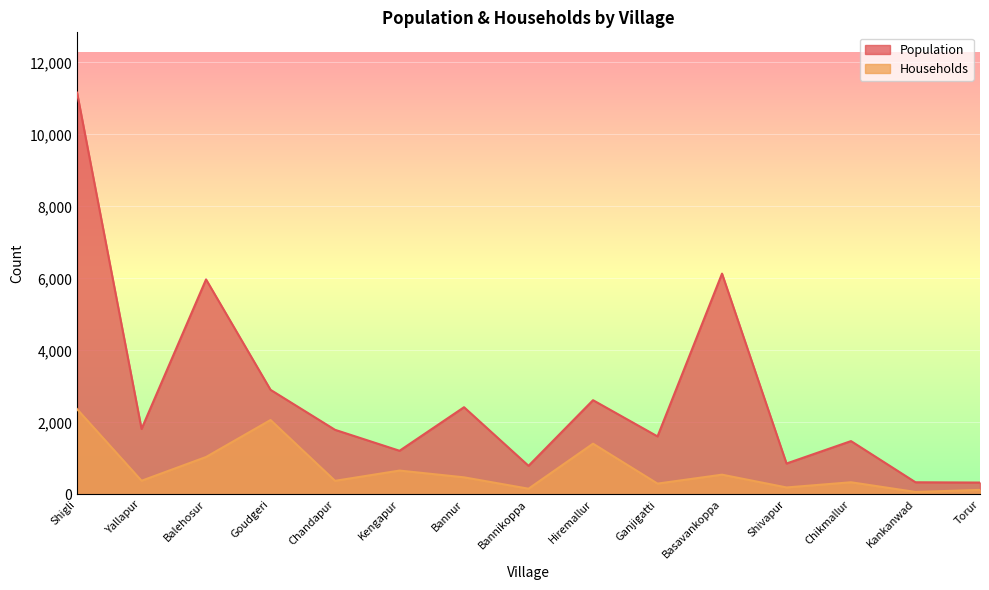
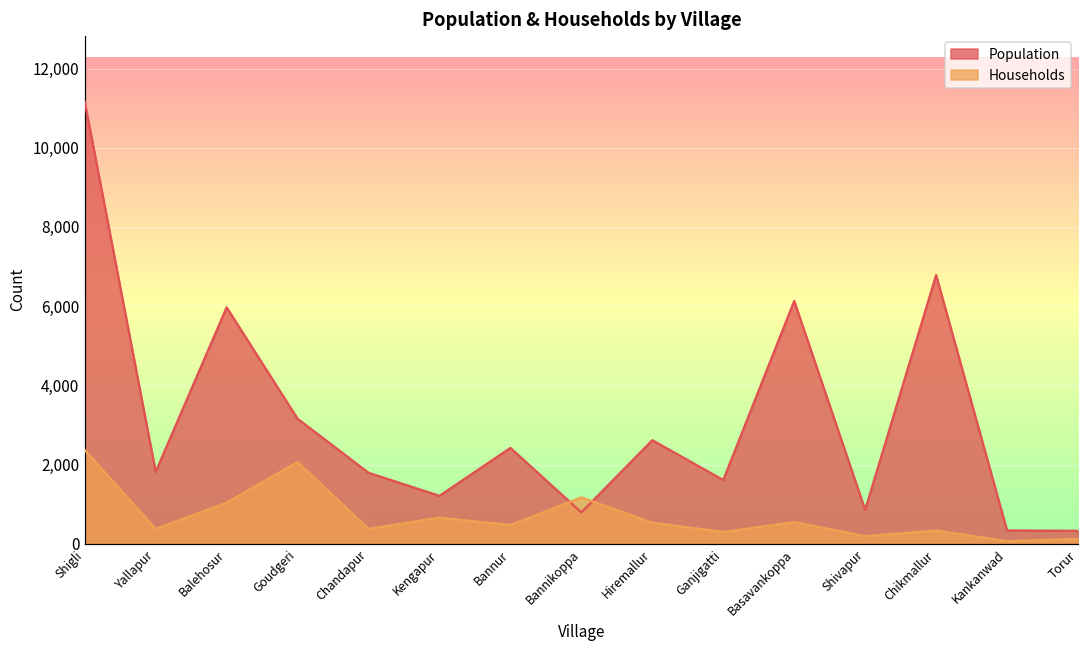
Population, Goudgeri: 2,900 -> 3,200
Households, Bannikoppa: 200 -> 1,200
Households, Hiremallur: 1,400 -> 500
Population, Chikmallur: 1,500 -> 6,800
